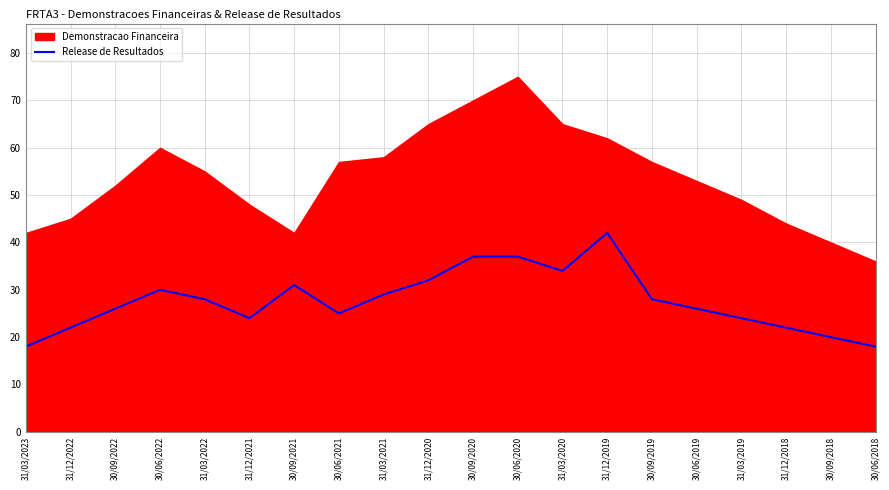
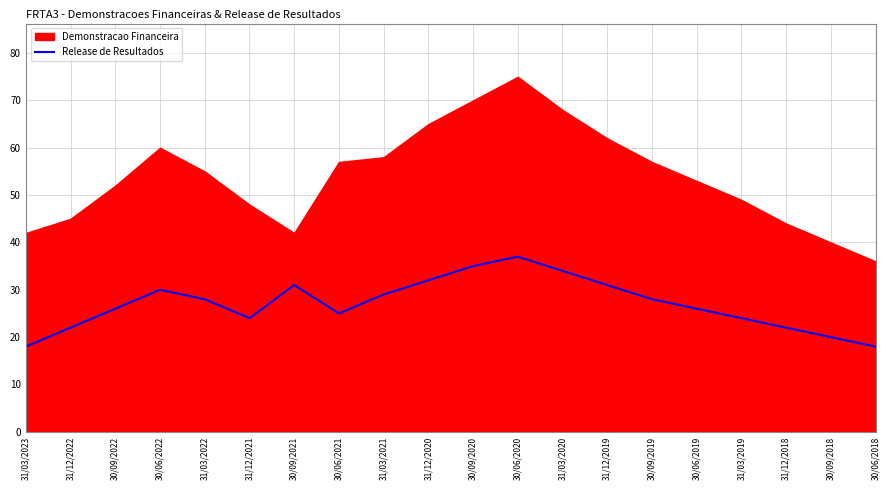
Release de Resultados, 30/09/2020: 37 -> 35
Demonstracao Financeira, 31/03/2020: 65 -> 68
Release de Resultados, 31/12/2019: 42 -> 31
